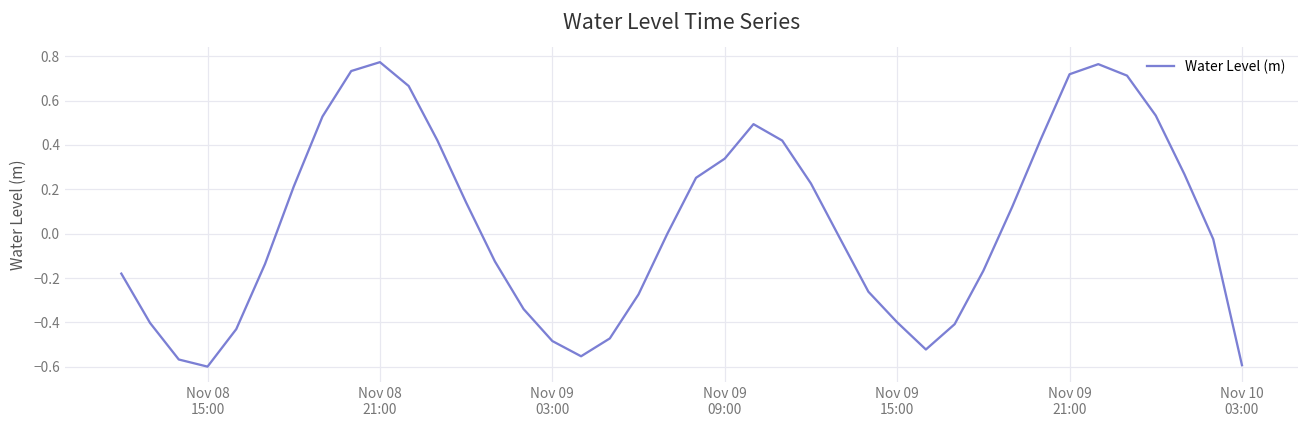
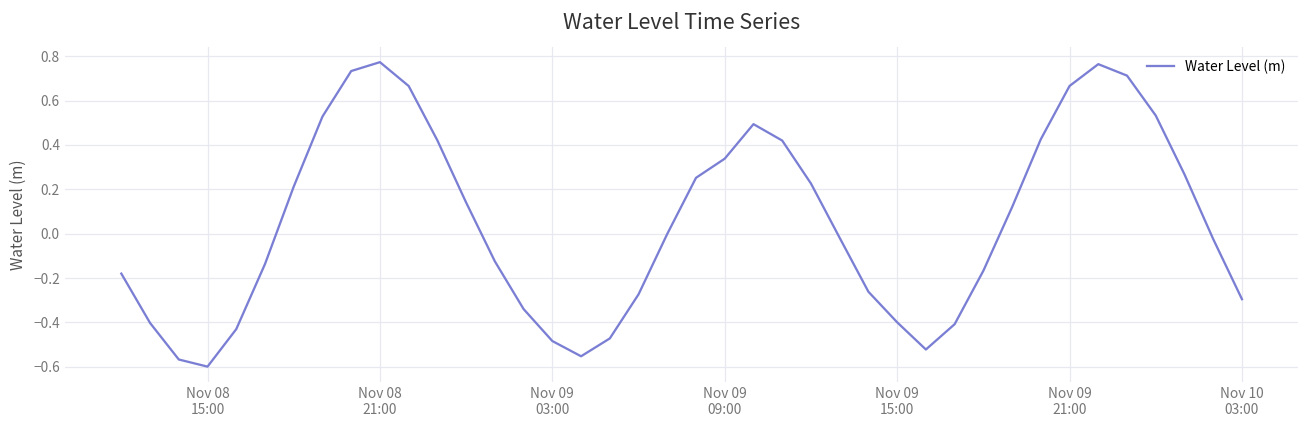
Nov 09 21:00: 0.72 -> 0.67
Nov 10 03:00: -0.59 -> -0.30
